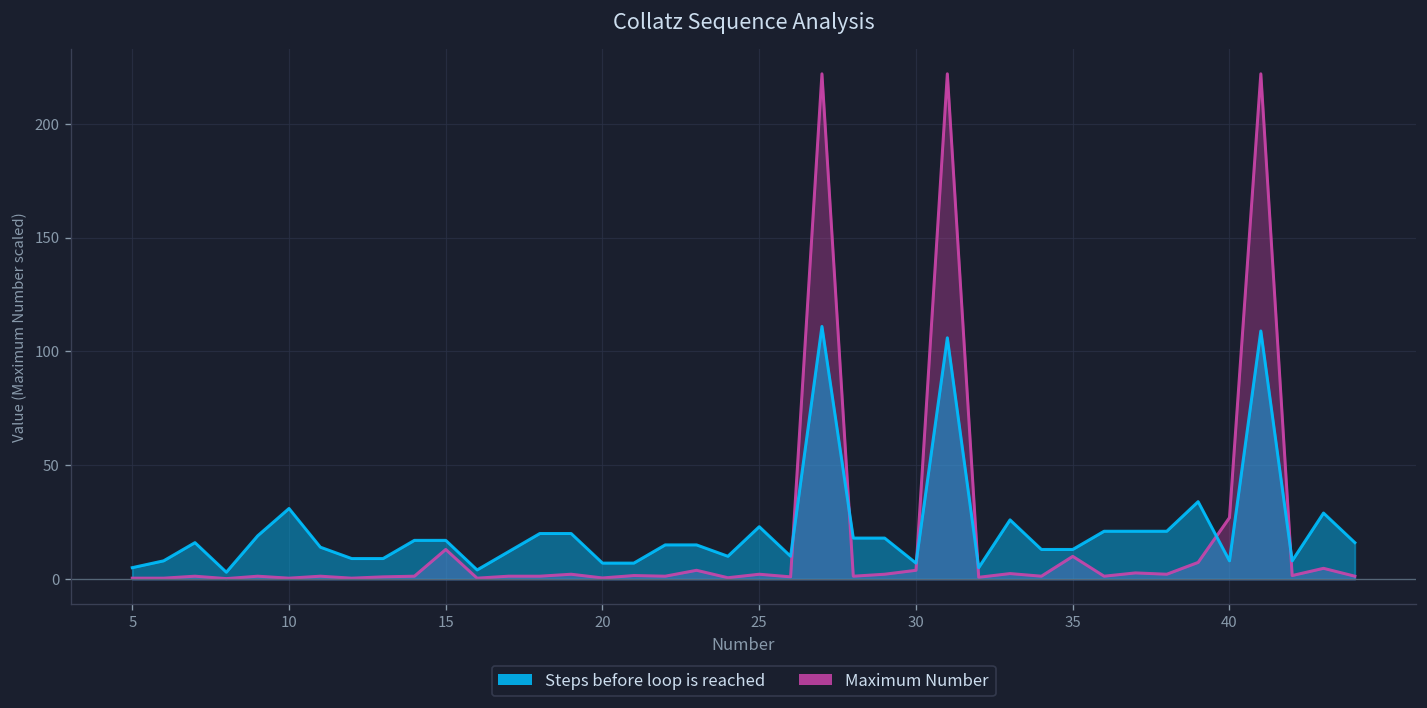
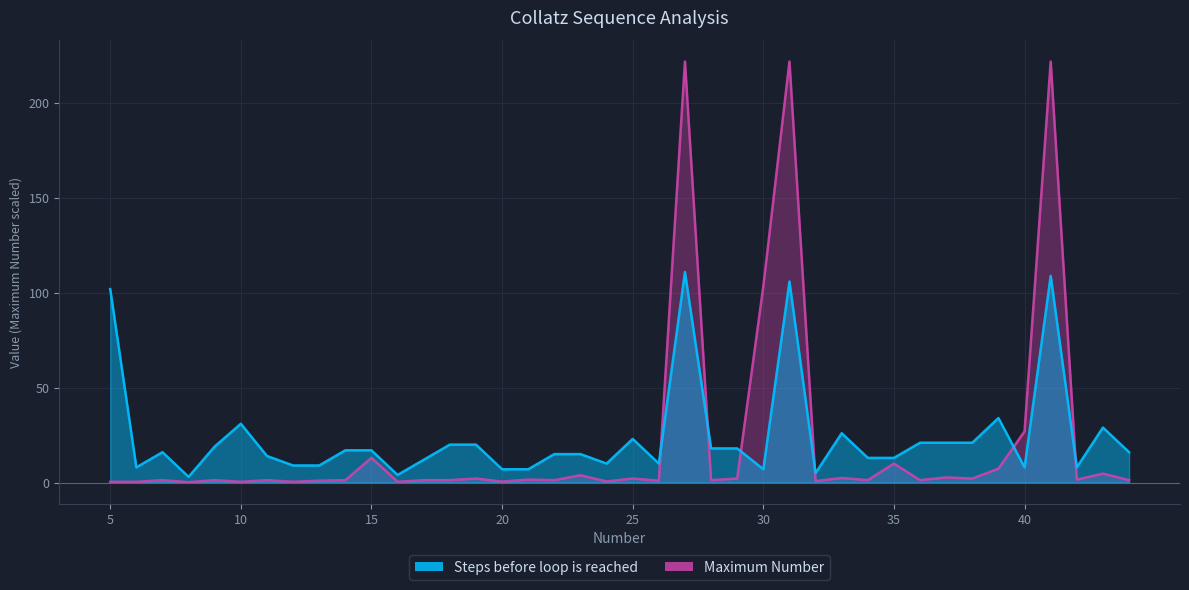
Steps before loop is reached, 5: 5 -> 102
Maximum Number, 30: 4 -> 103
